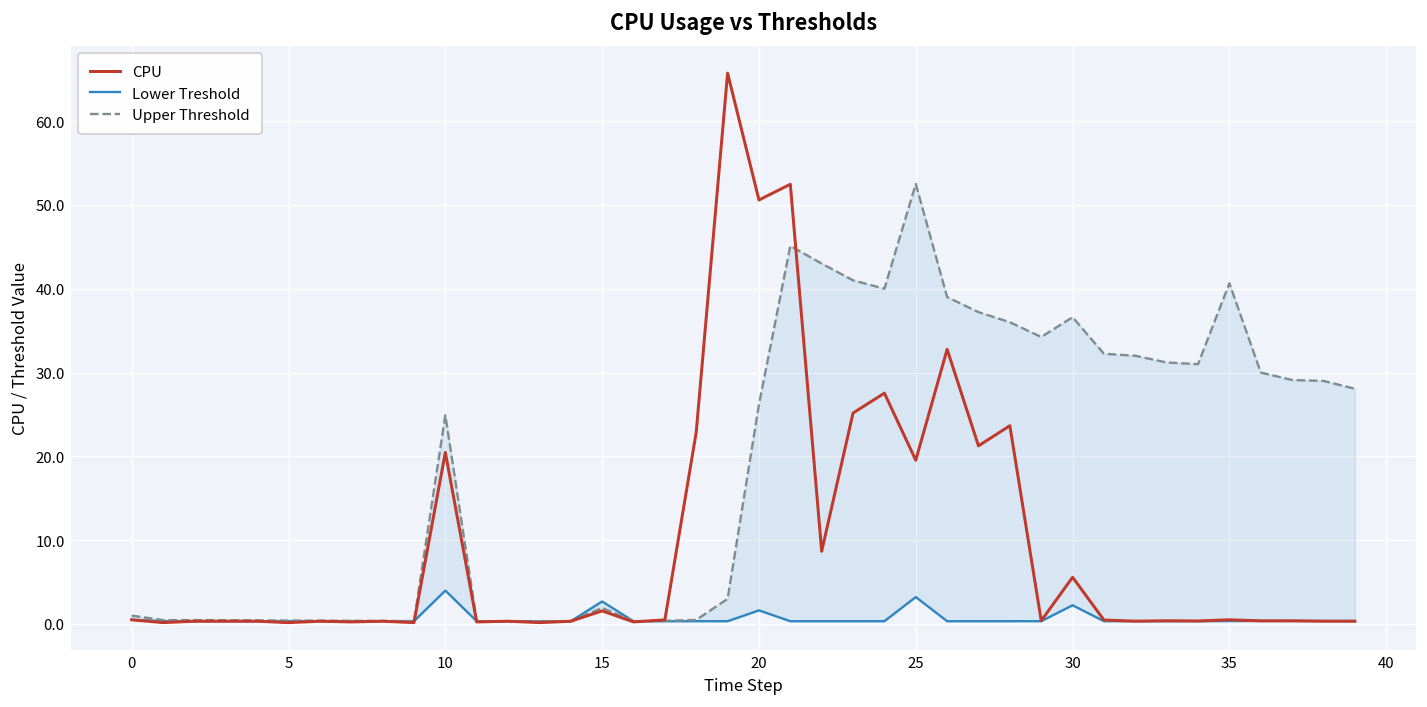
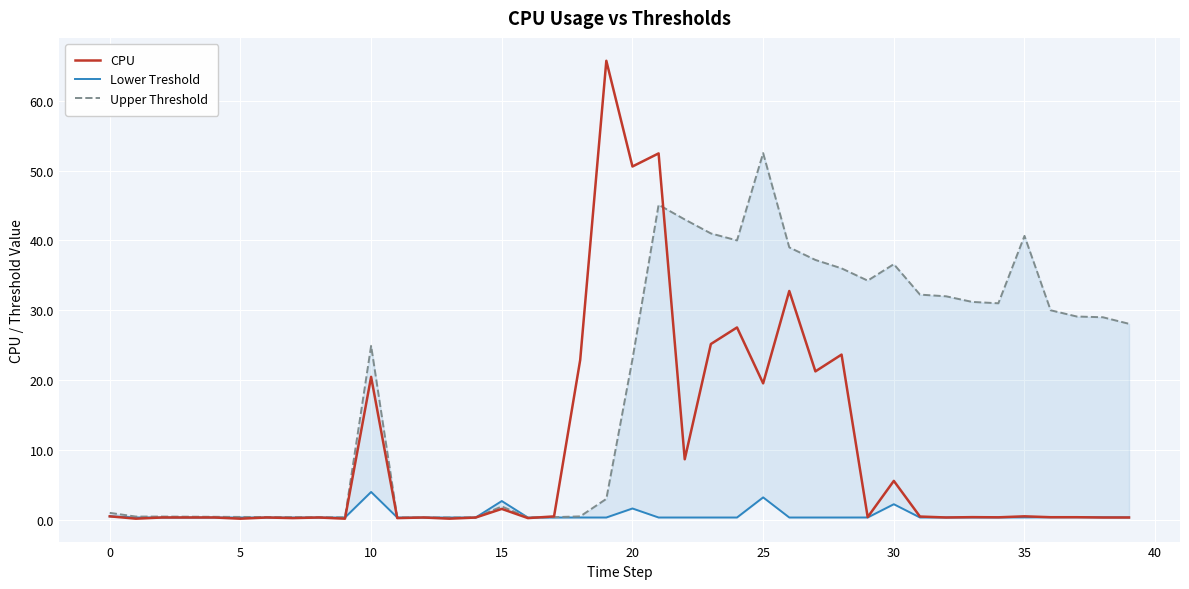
Upper Threshold, 20: 26 -> 23
